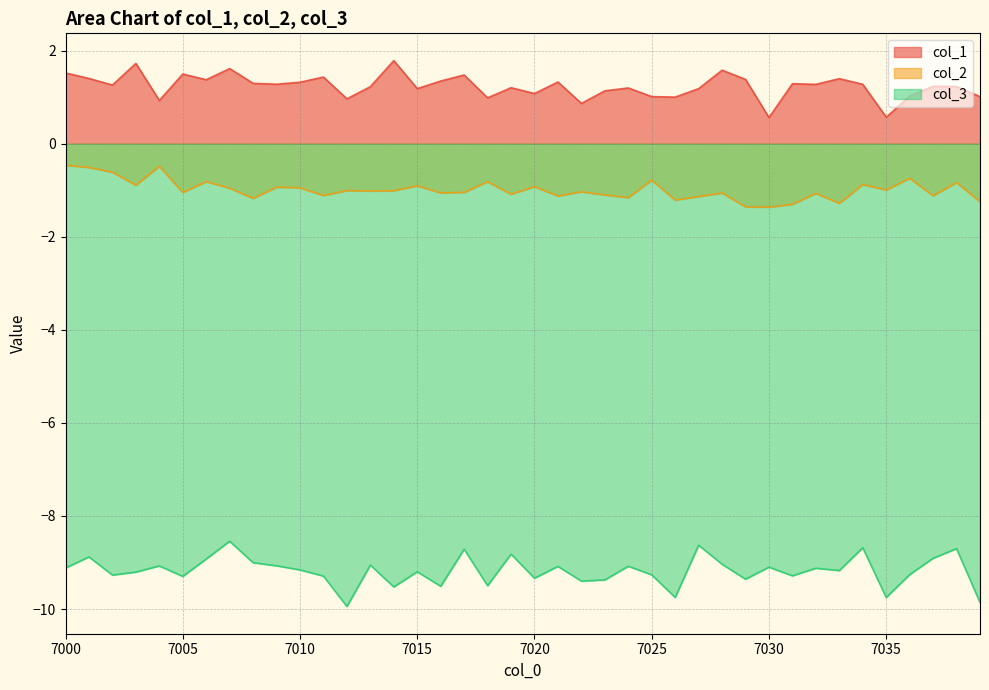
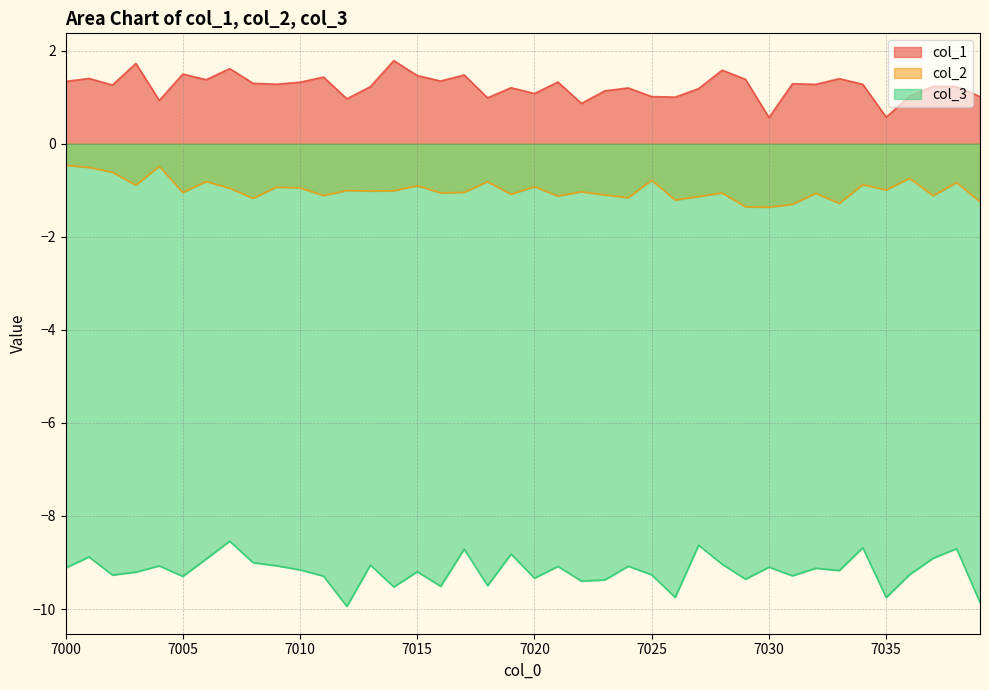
col_1, 7000: 1.5 -> 1.3
col_1, 7015: 1.2 -> 1.5
